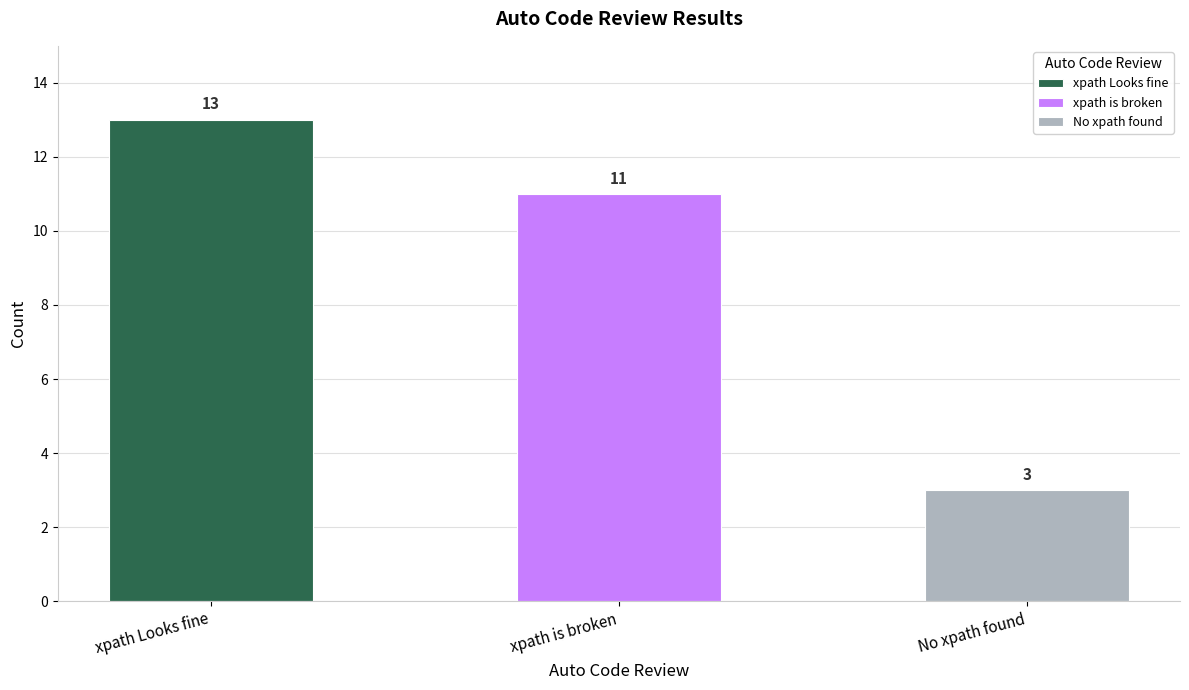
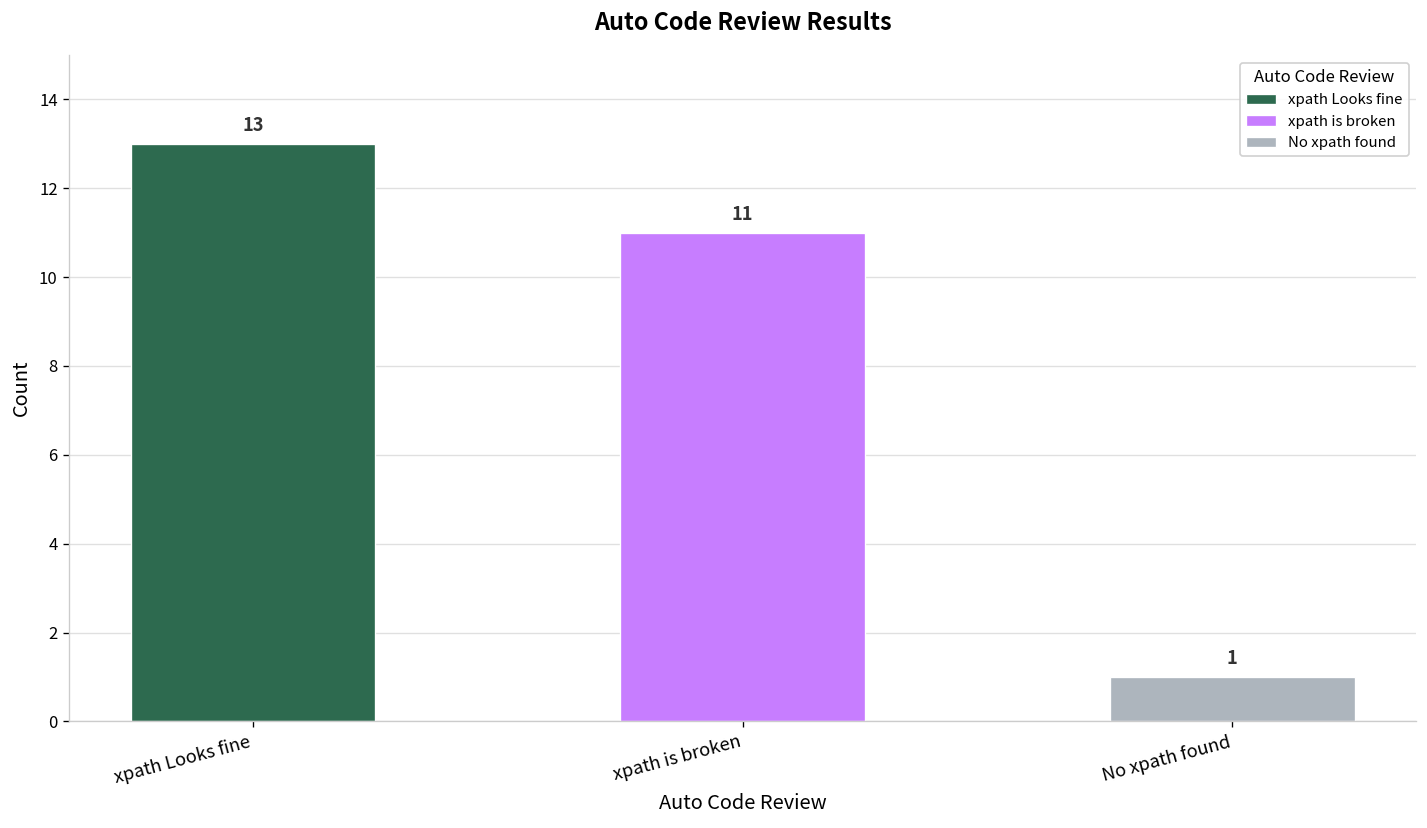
No xpath found: 3 -> 1
